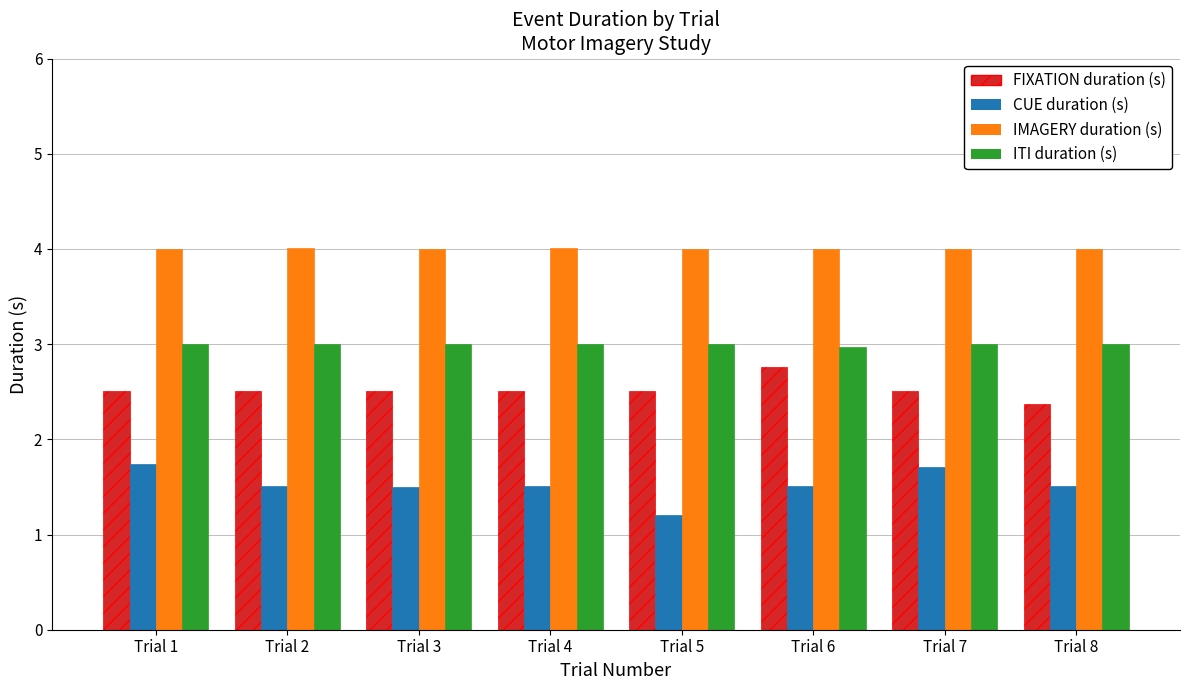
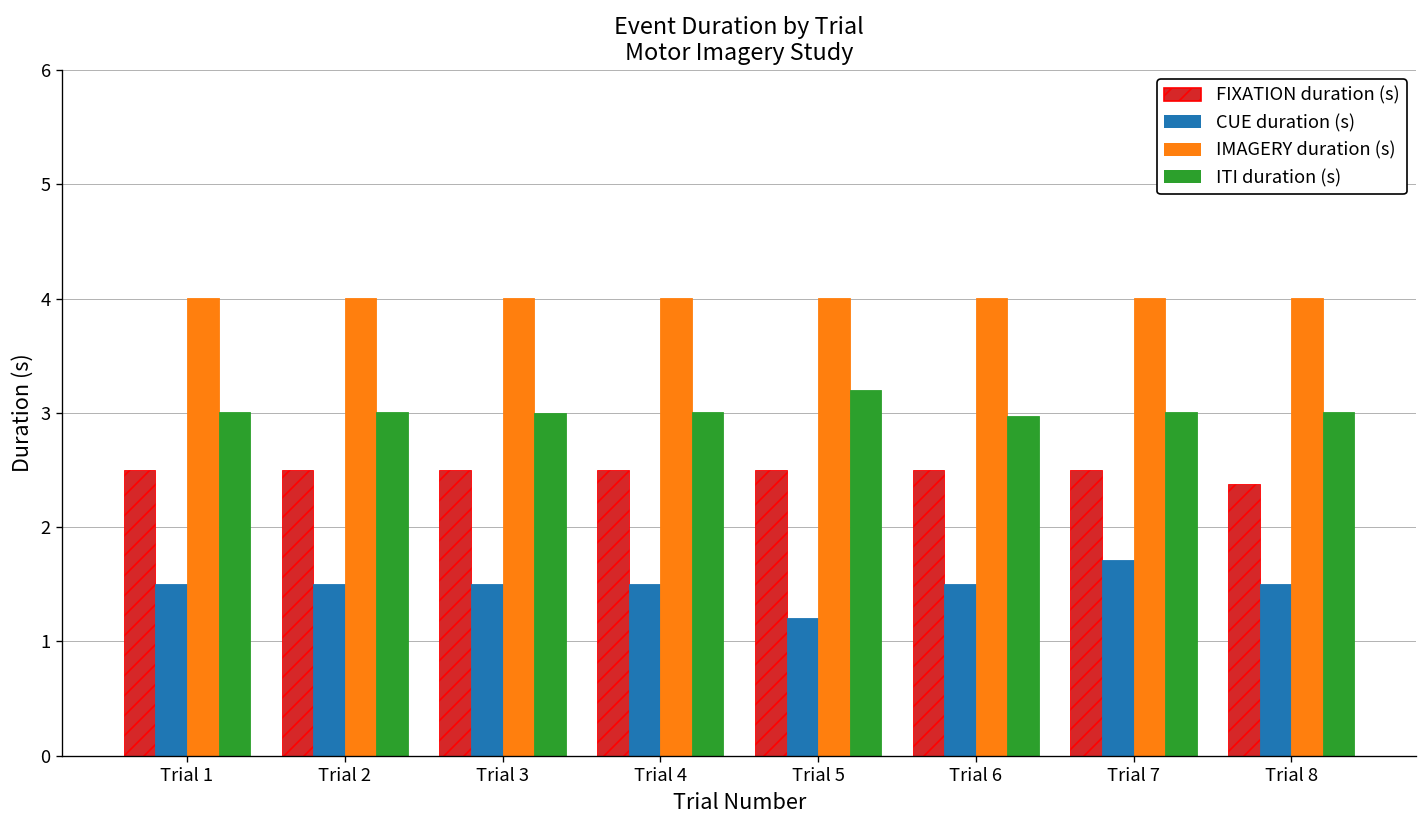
CUE duration (s), Trial 1: 1.7 -> 1.5
ITI duration (s), Trial 5: 3.0 -> 3.2
FIXATION duration (s), Trial 6: 2.8 -> 2.5
